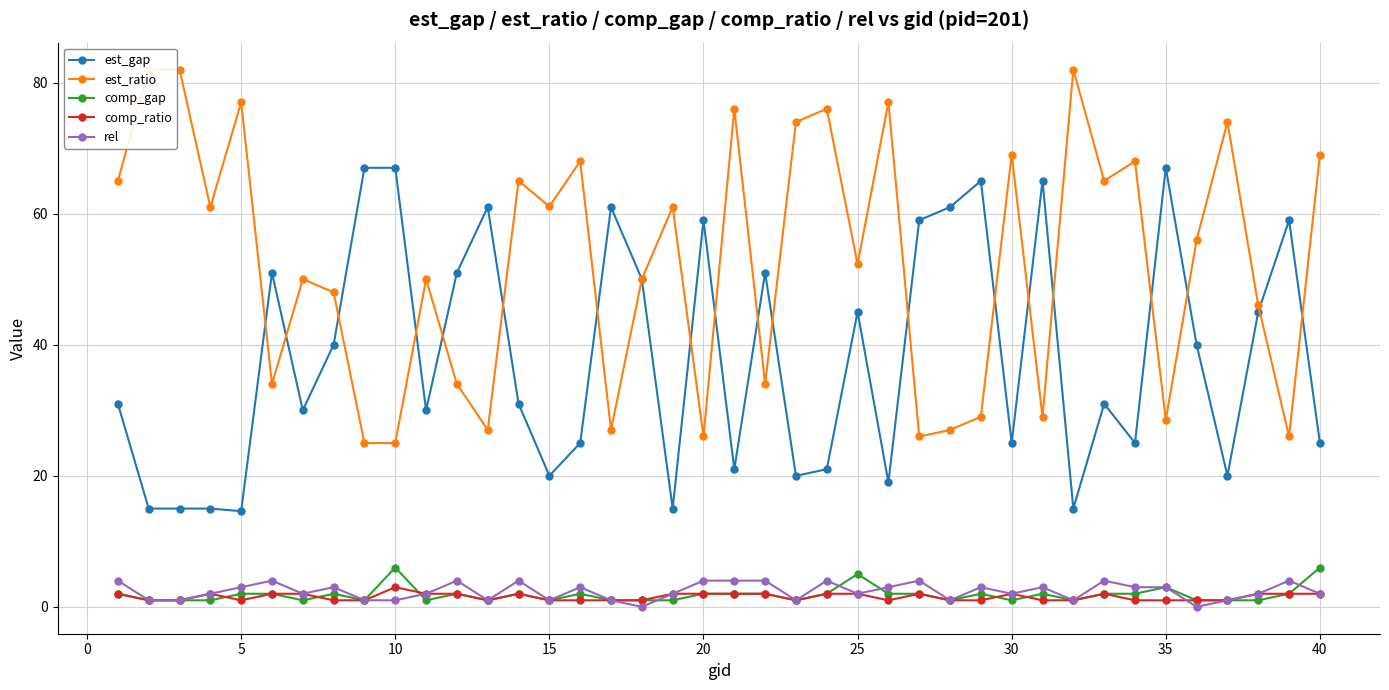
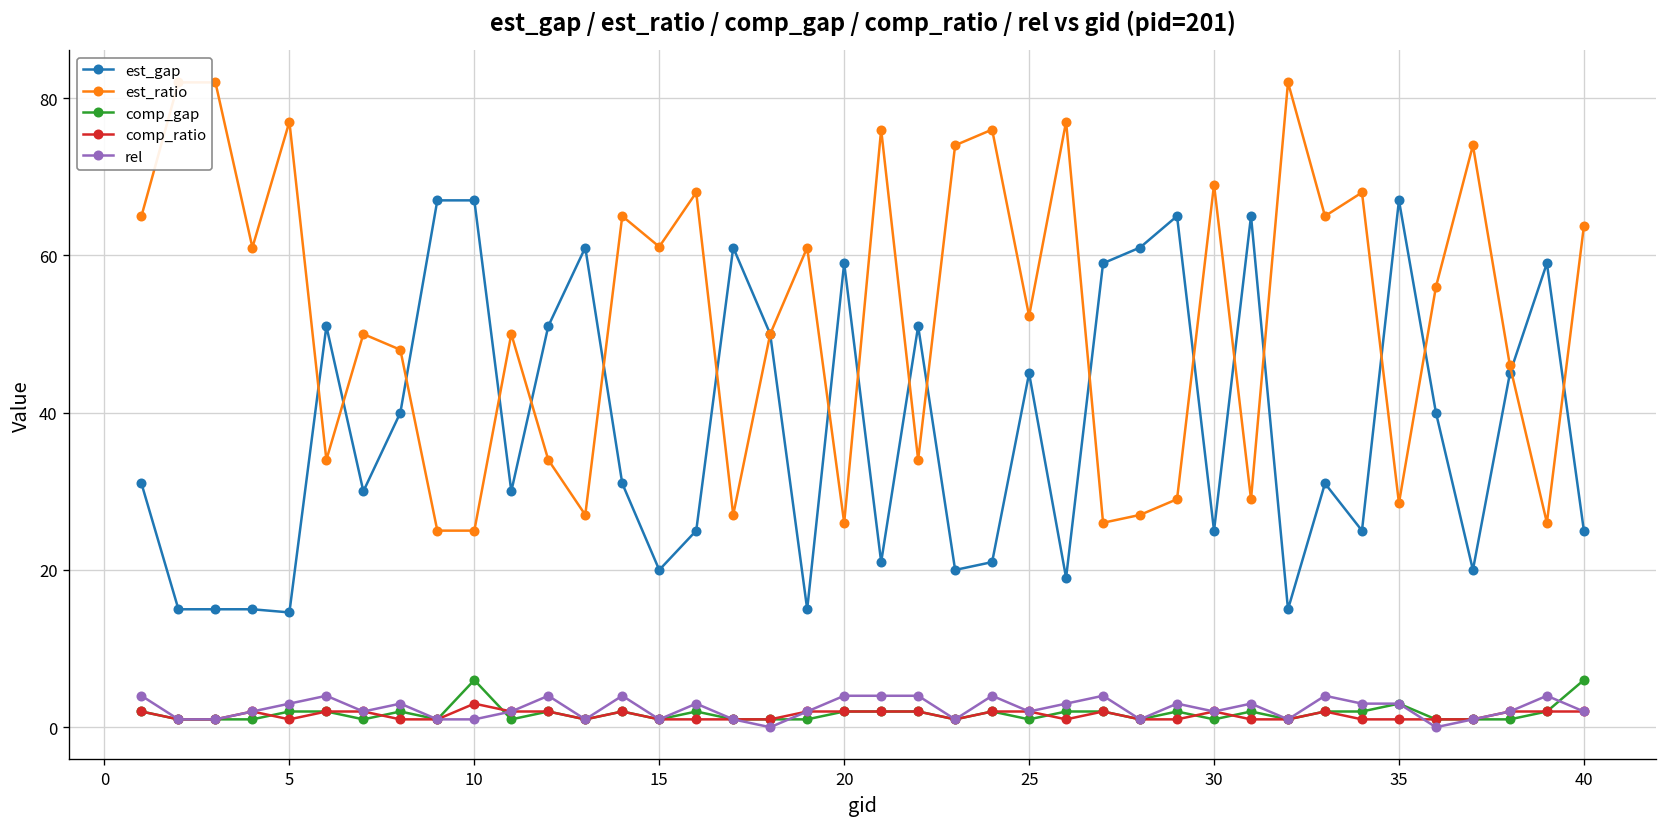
comp_gap, 25: 5 -> 1
est_ratio, 40: 69 -> 64
